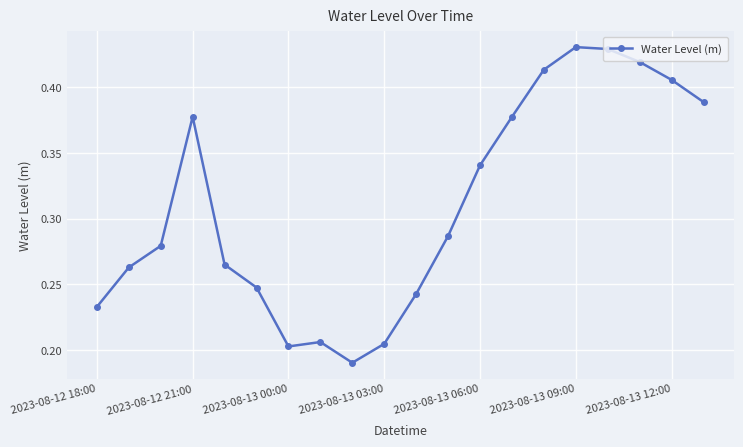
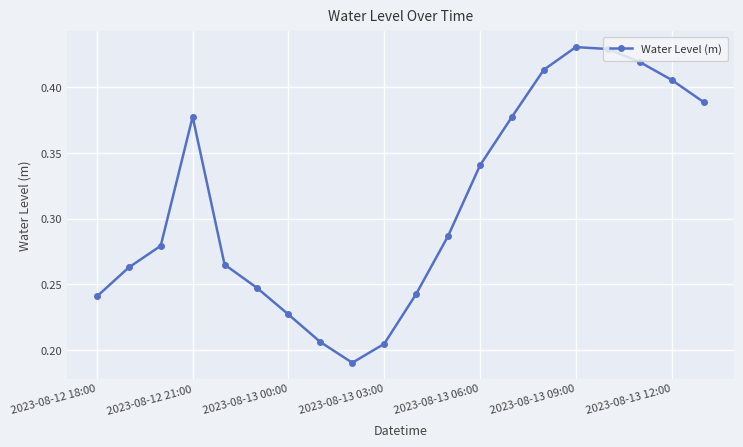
2023-08-12 18:00: 0.233 -> 0.241
2023-08-13 00:00: 0.203 -> 0.227
